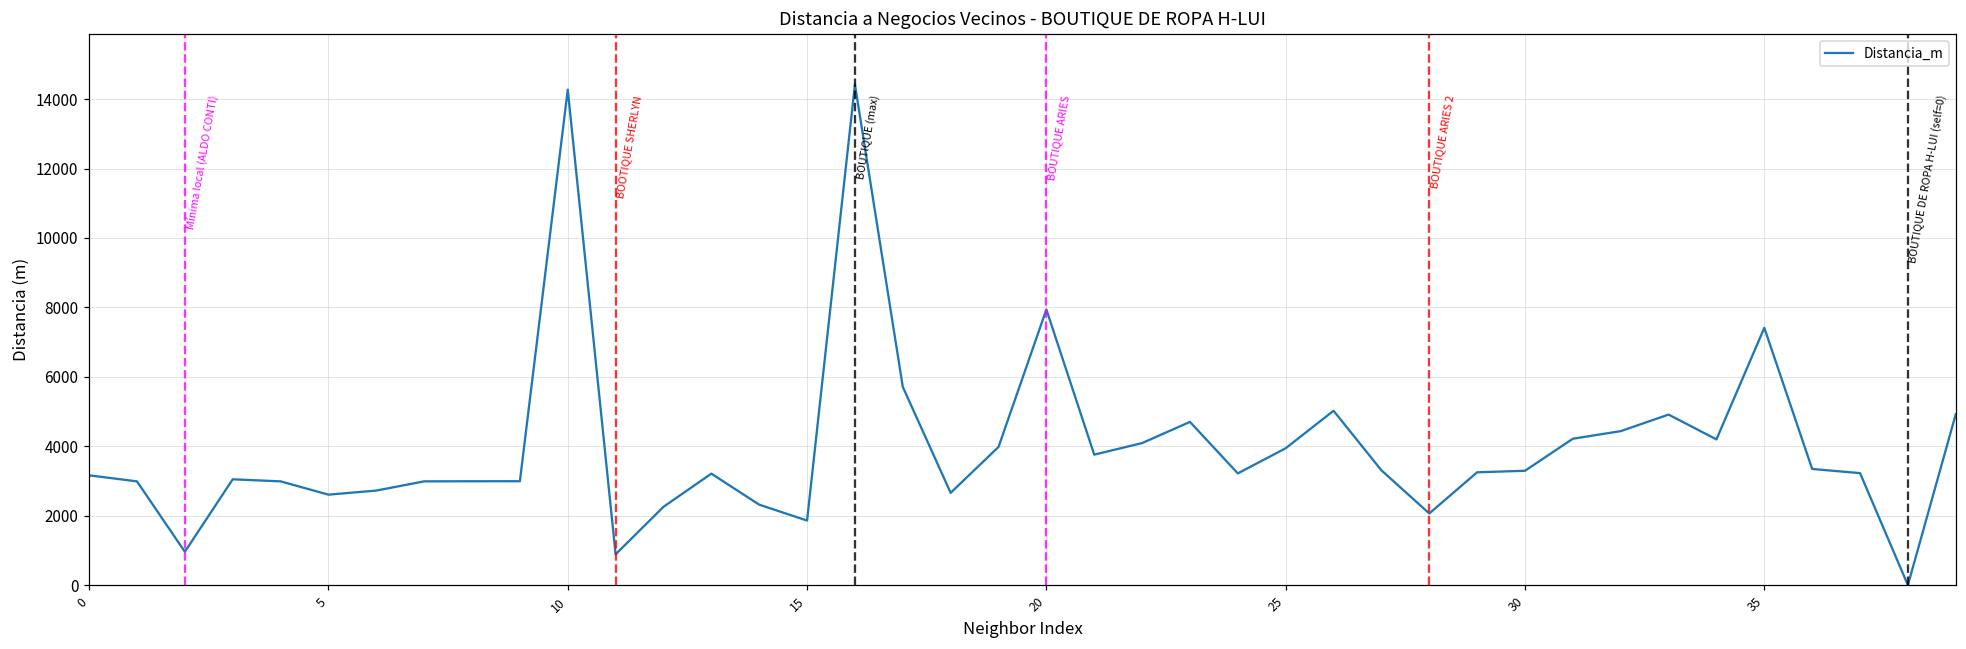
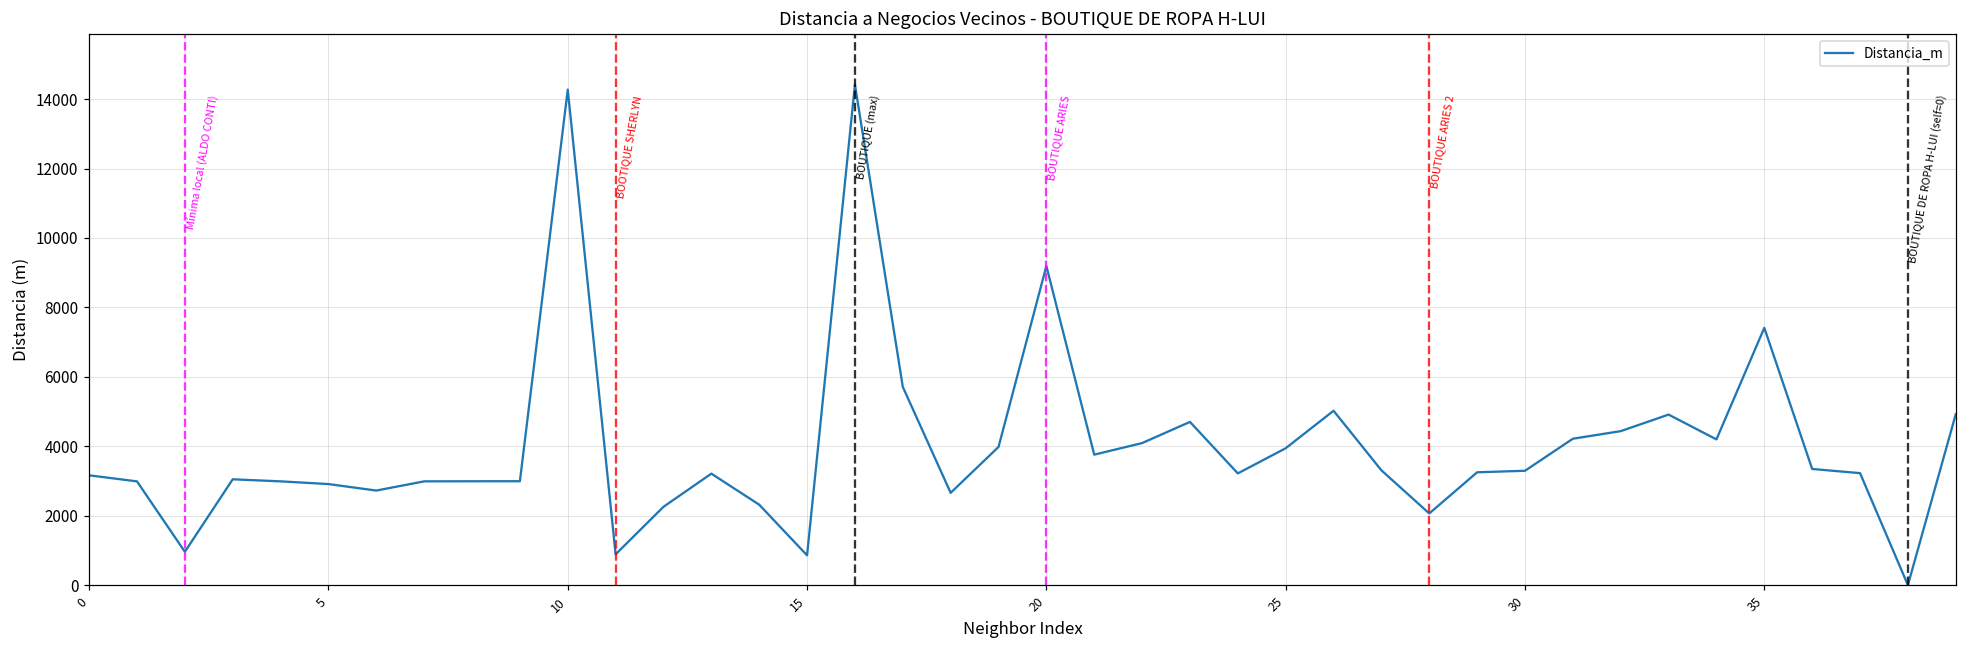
5: 2600 -> 2900
15: 1900 -> 900
20: 7900 -> 9200
